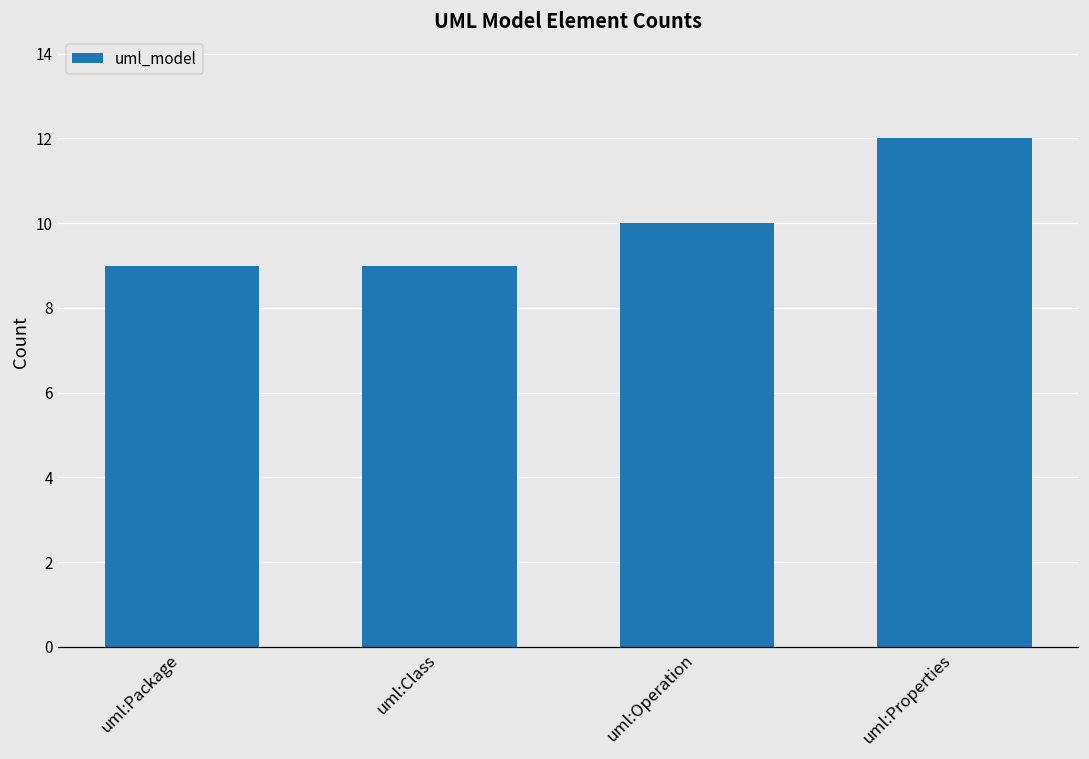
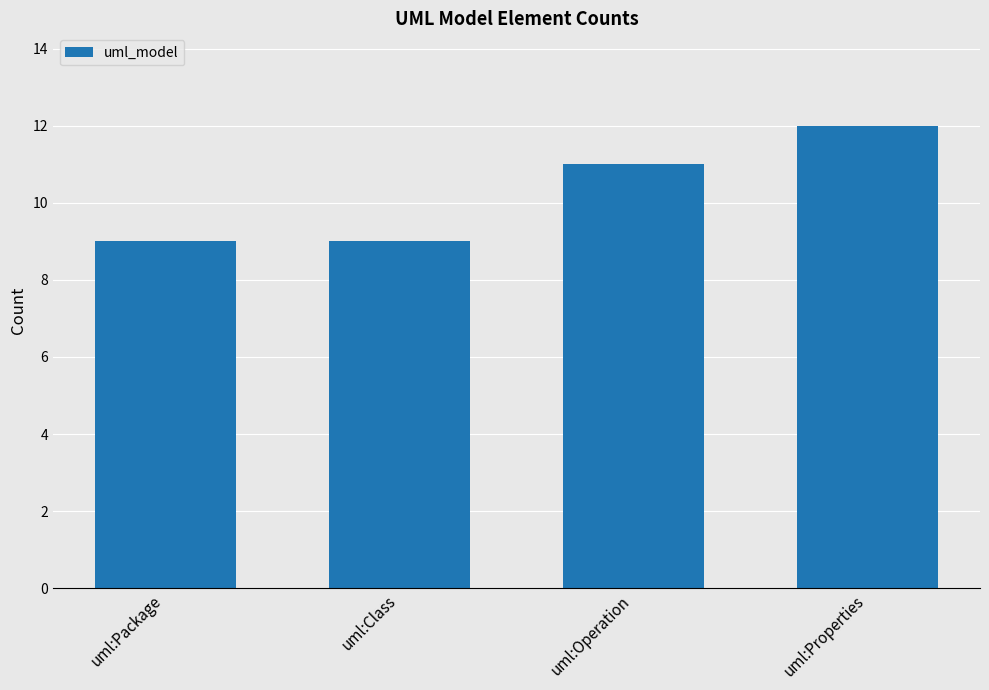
uml:Operation: 10 -> 11
